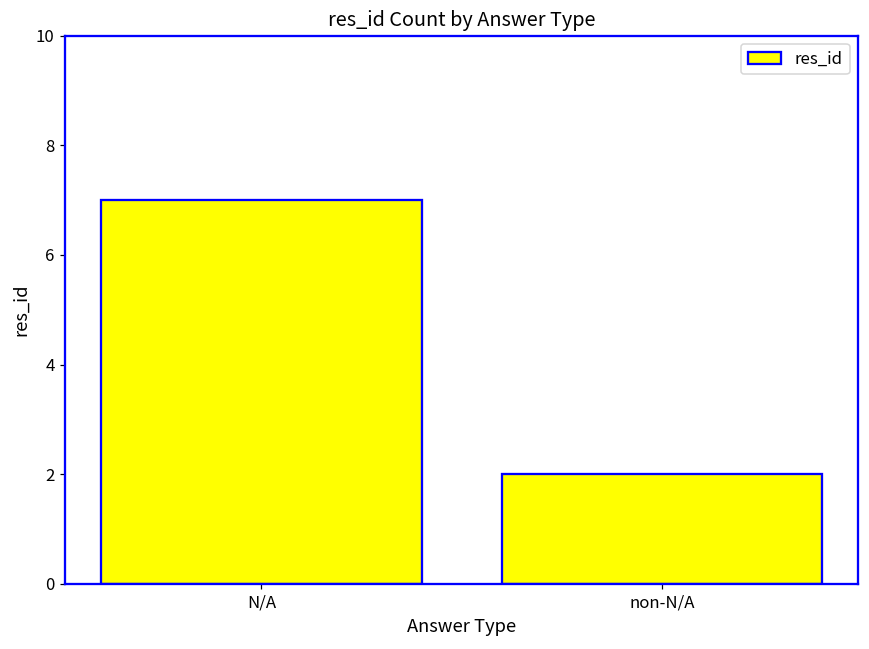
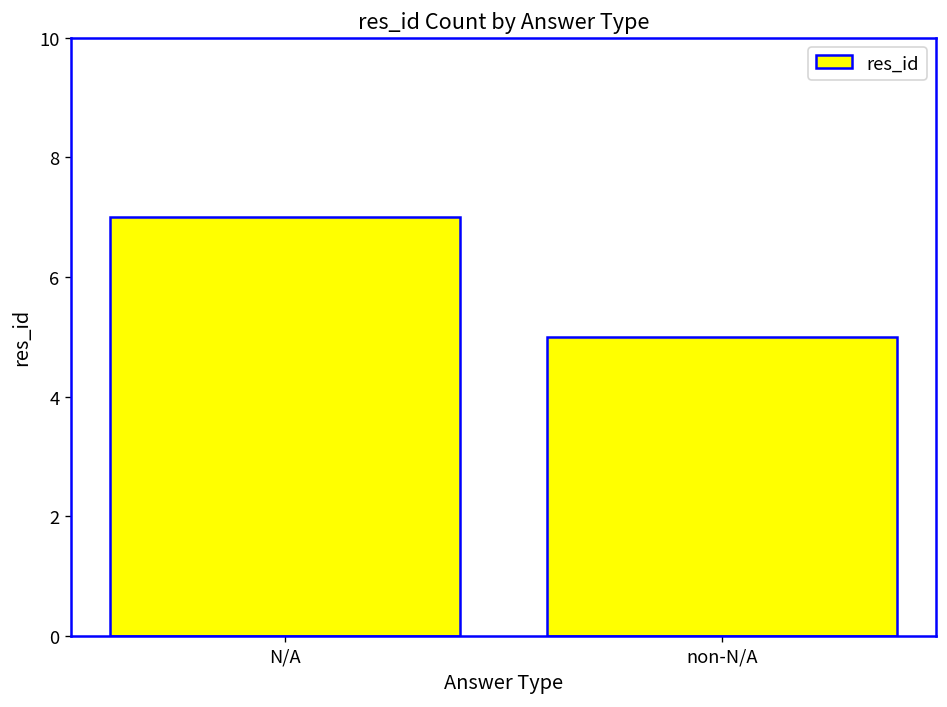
non-N/A: 2 -> 5
